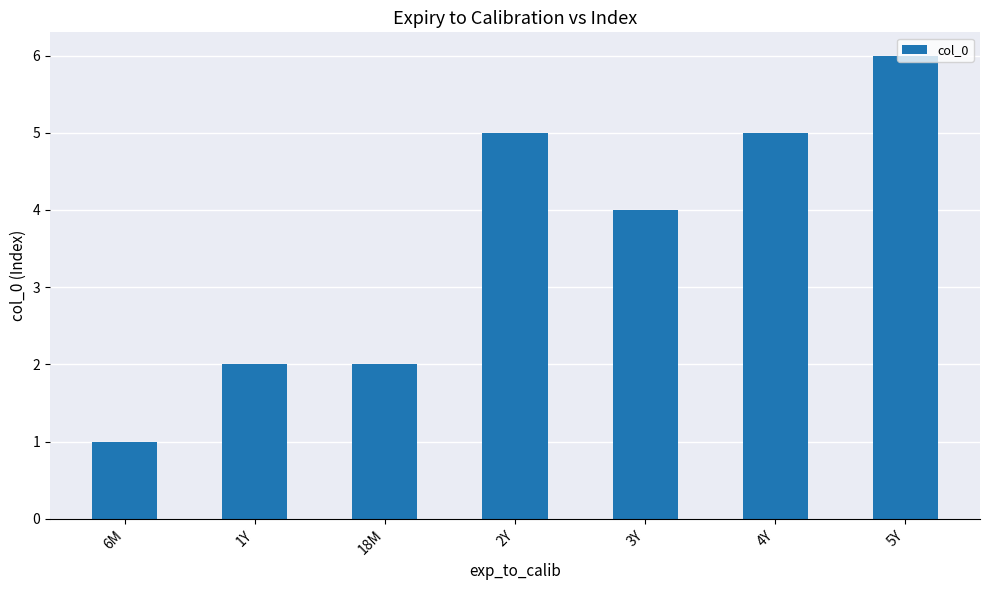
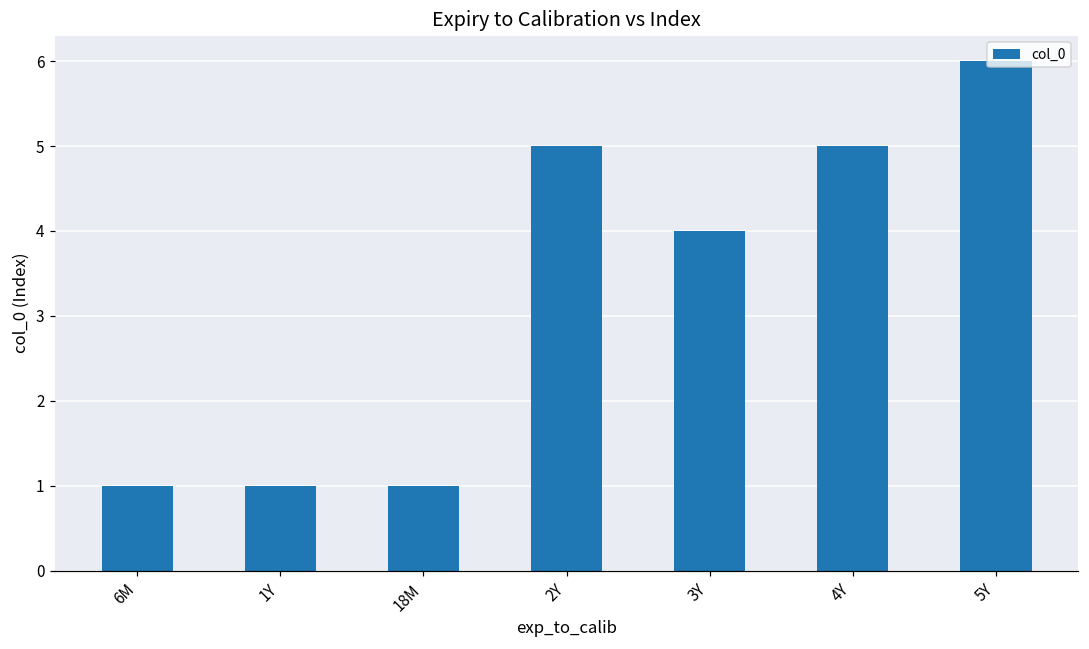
1Y: 2 -> 1
18M: 2 -> 1
